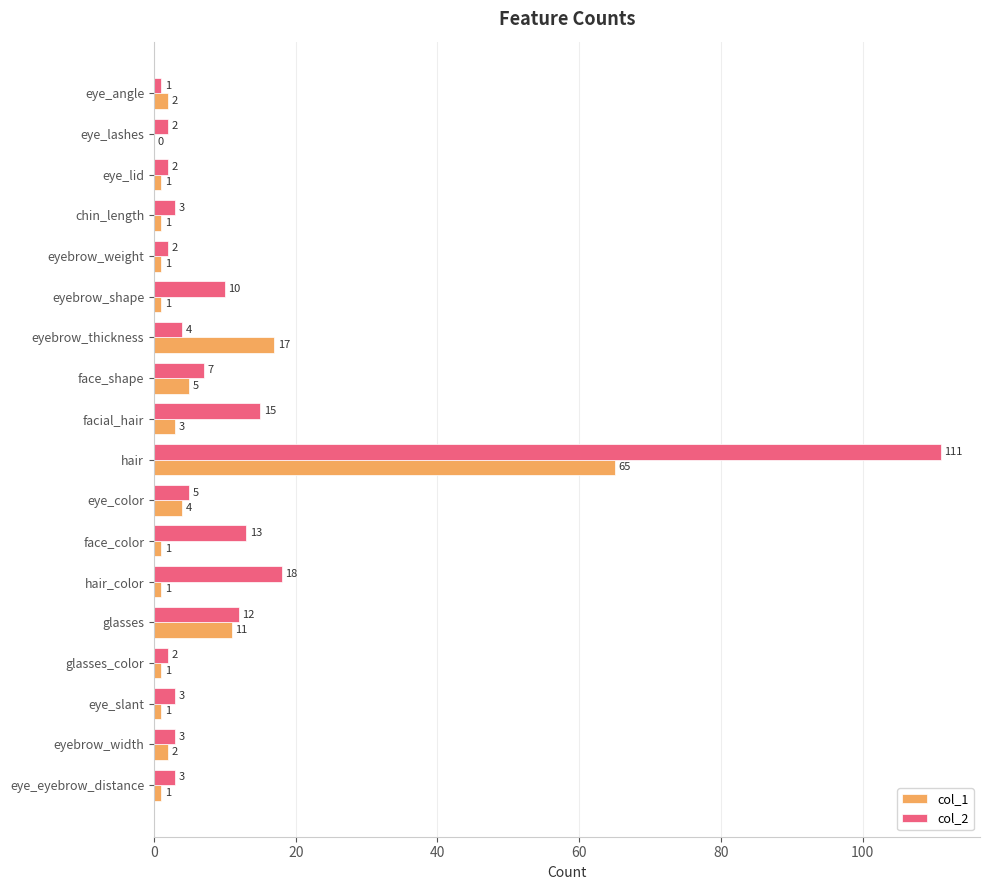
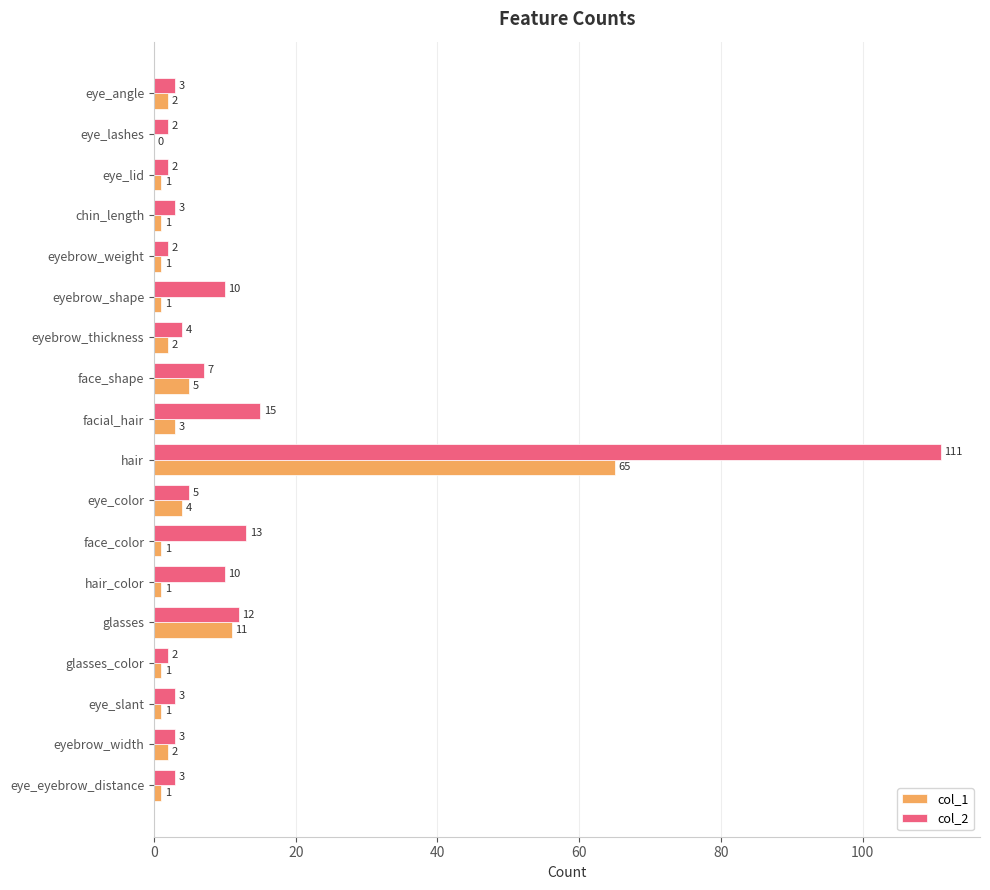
col_2, eye_angle: 1 -> 3
col_1, eyebrow_thickness: 17 -> 2
col_2, hair_color: 18 -> 10
